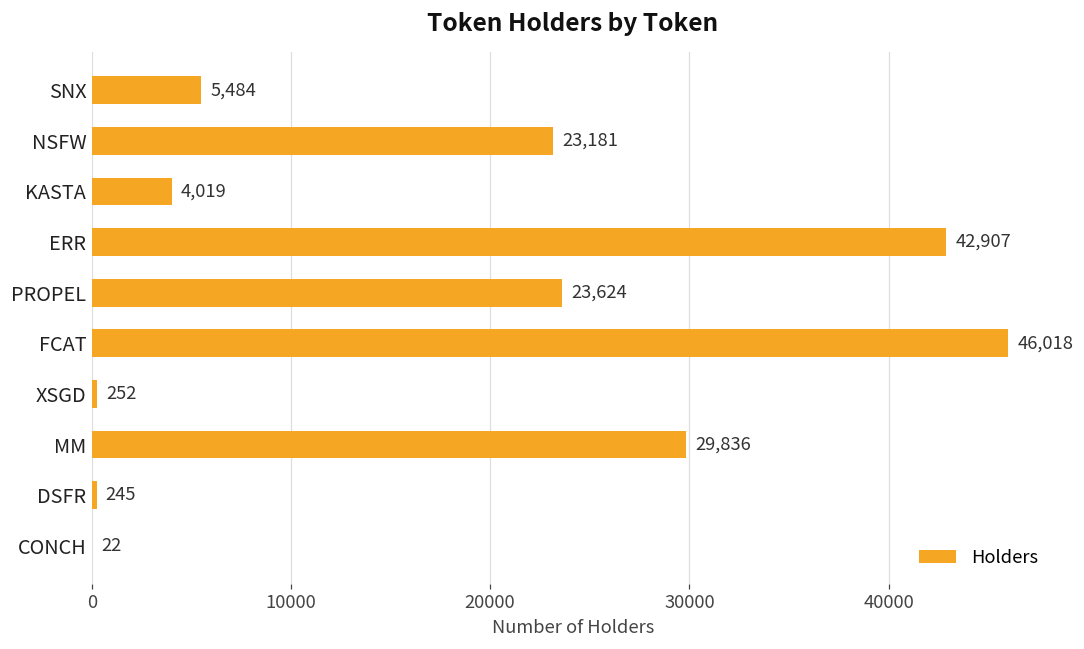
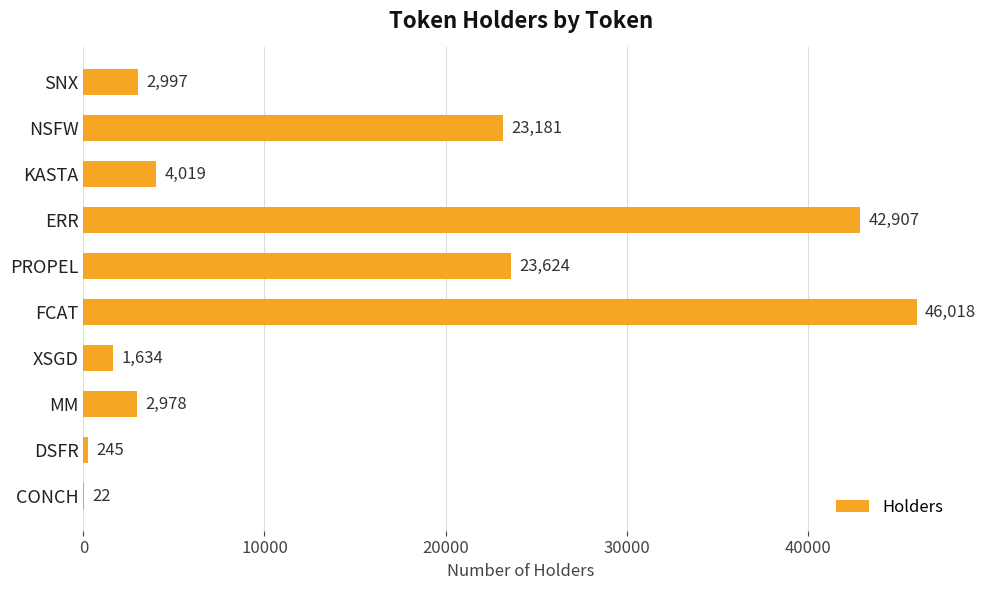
SNX: 5,484 -> 2,997
XSGD: 252 -> 1,634
MM: 29,836 -> 2,978
